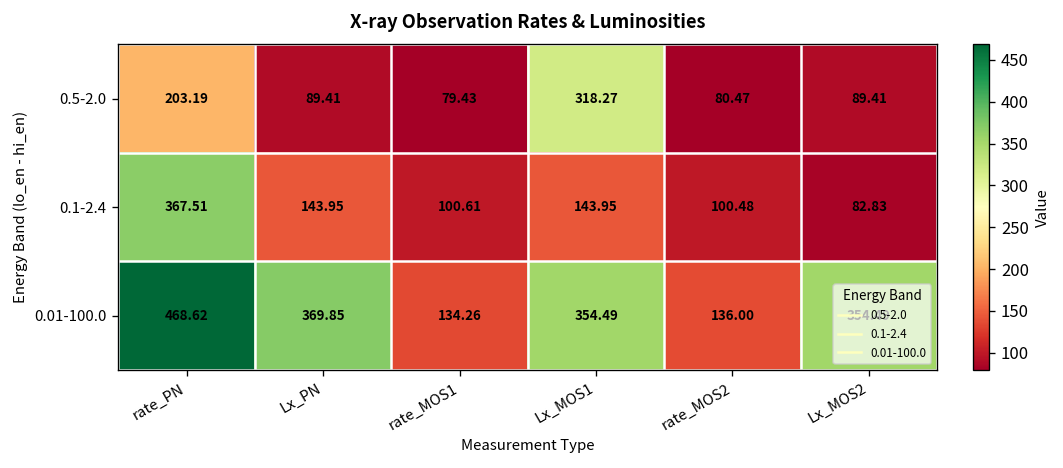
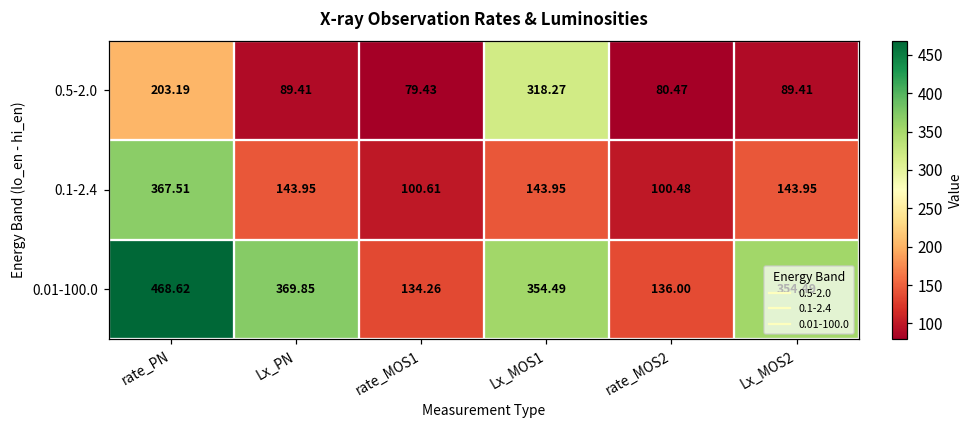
0.1-2.4, Lx_MOS2: 82.83 -> 143.95
